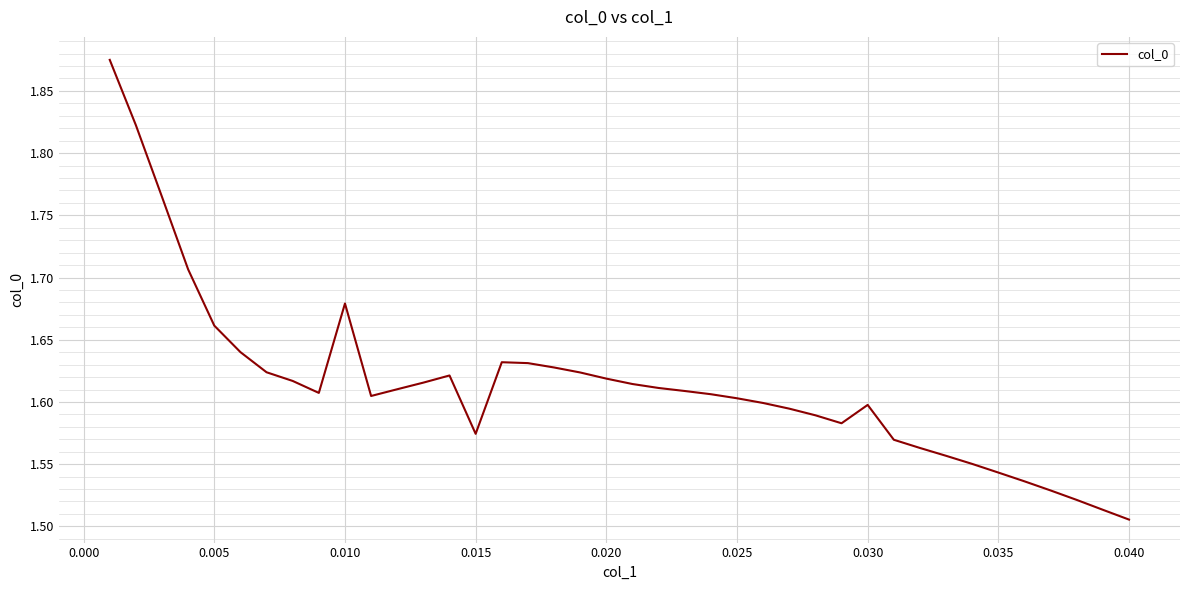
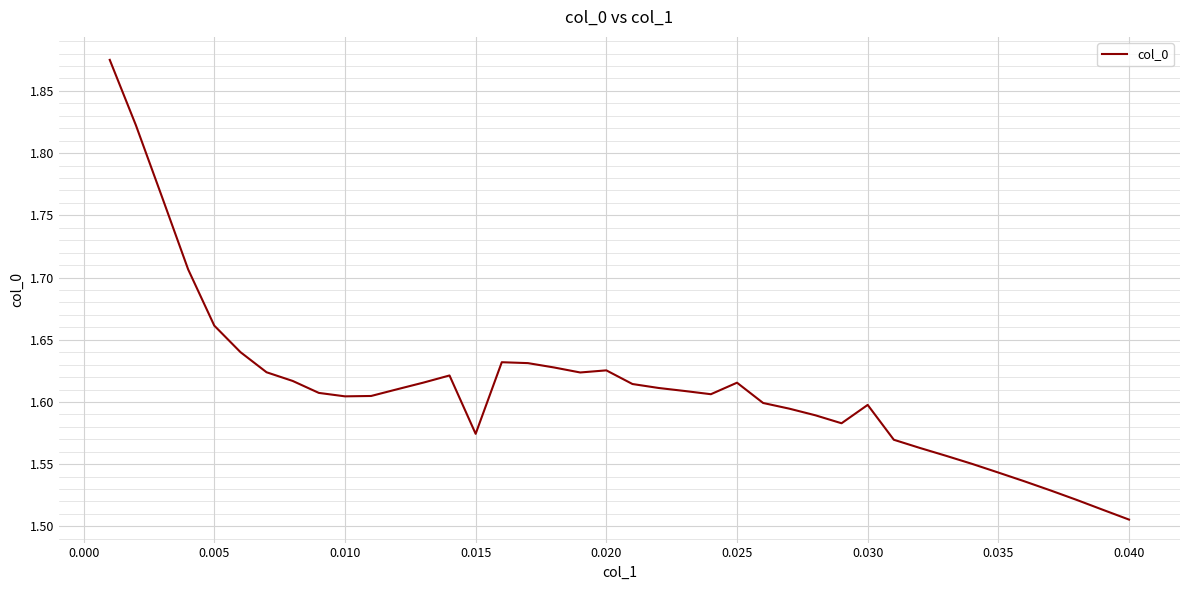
0.010: 1.679 -> 1.605
0.020: 1.619 -> 1.625
0.025: 1.603 -> 1.615
